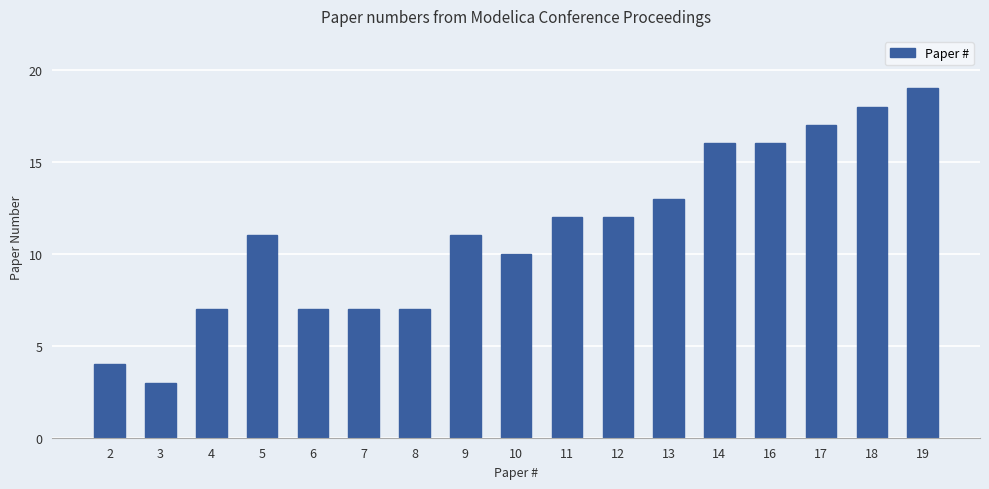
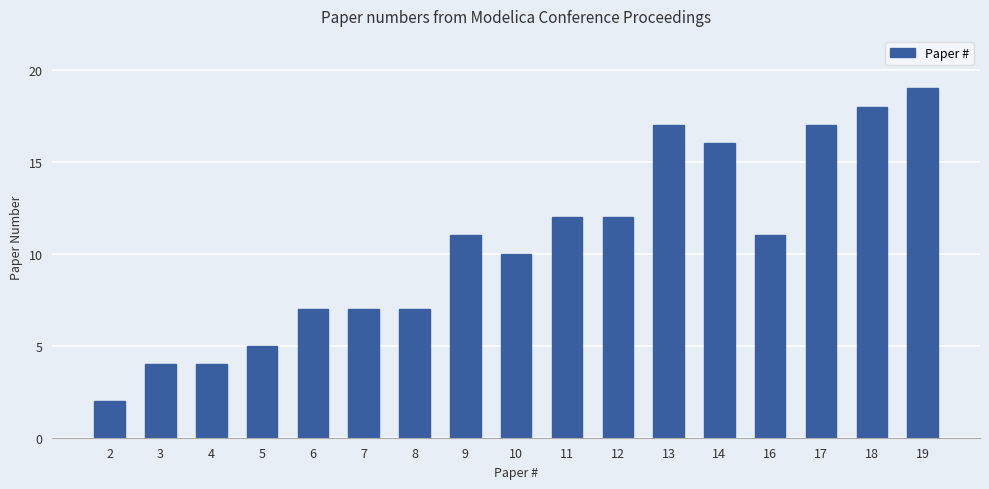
2: 4 -> 2
3: 3 -> 4
4: 7 -> 4
5: 11 -> 5
13: 13 -> 17
16: 16 -> 11
